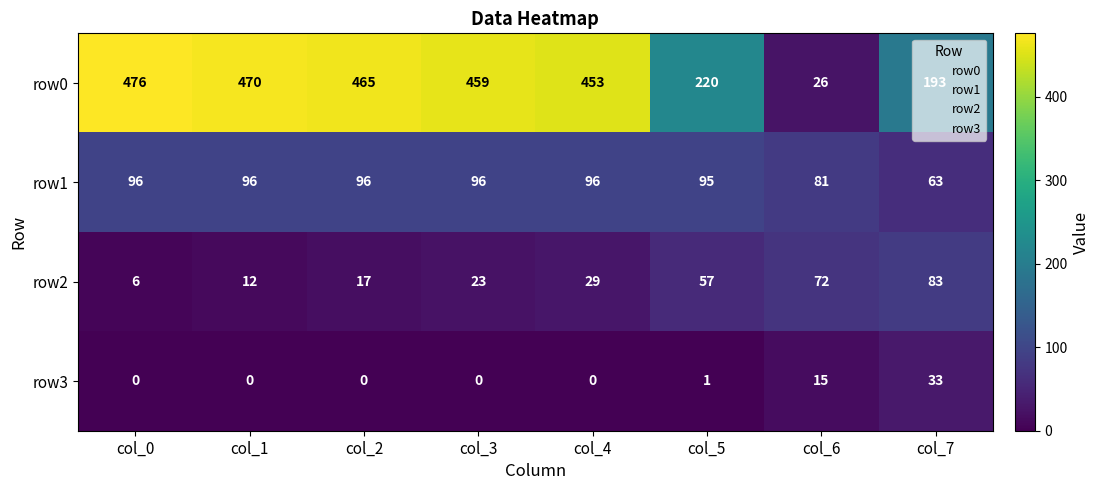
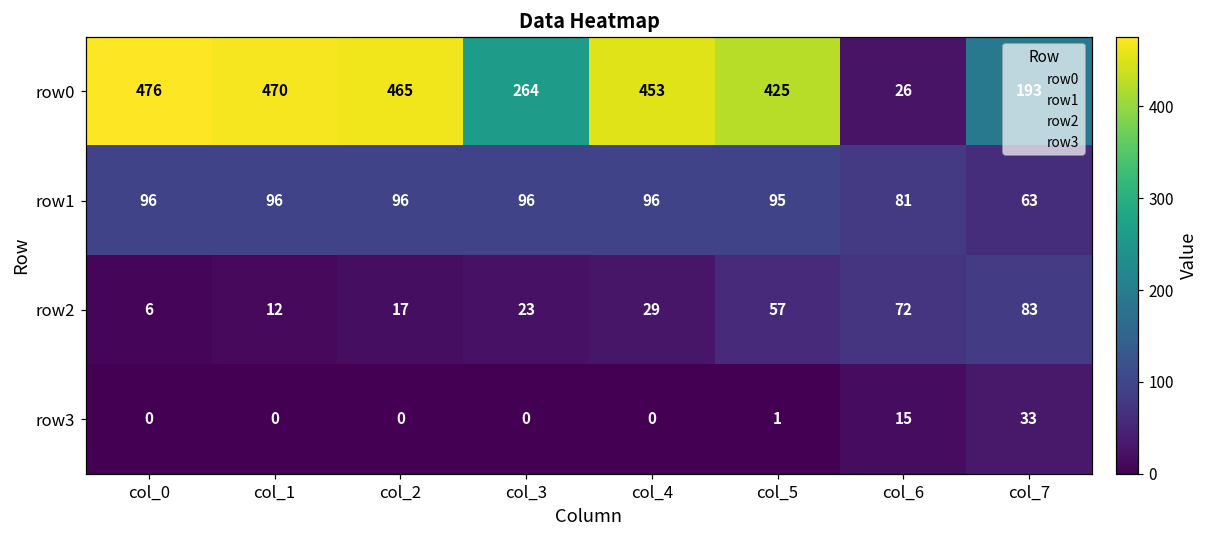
row0, col_3: 459 -> 264
row0, col_5: 220 -> 425
